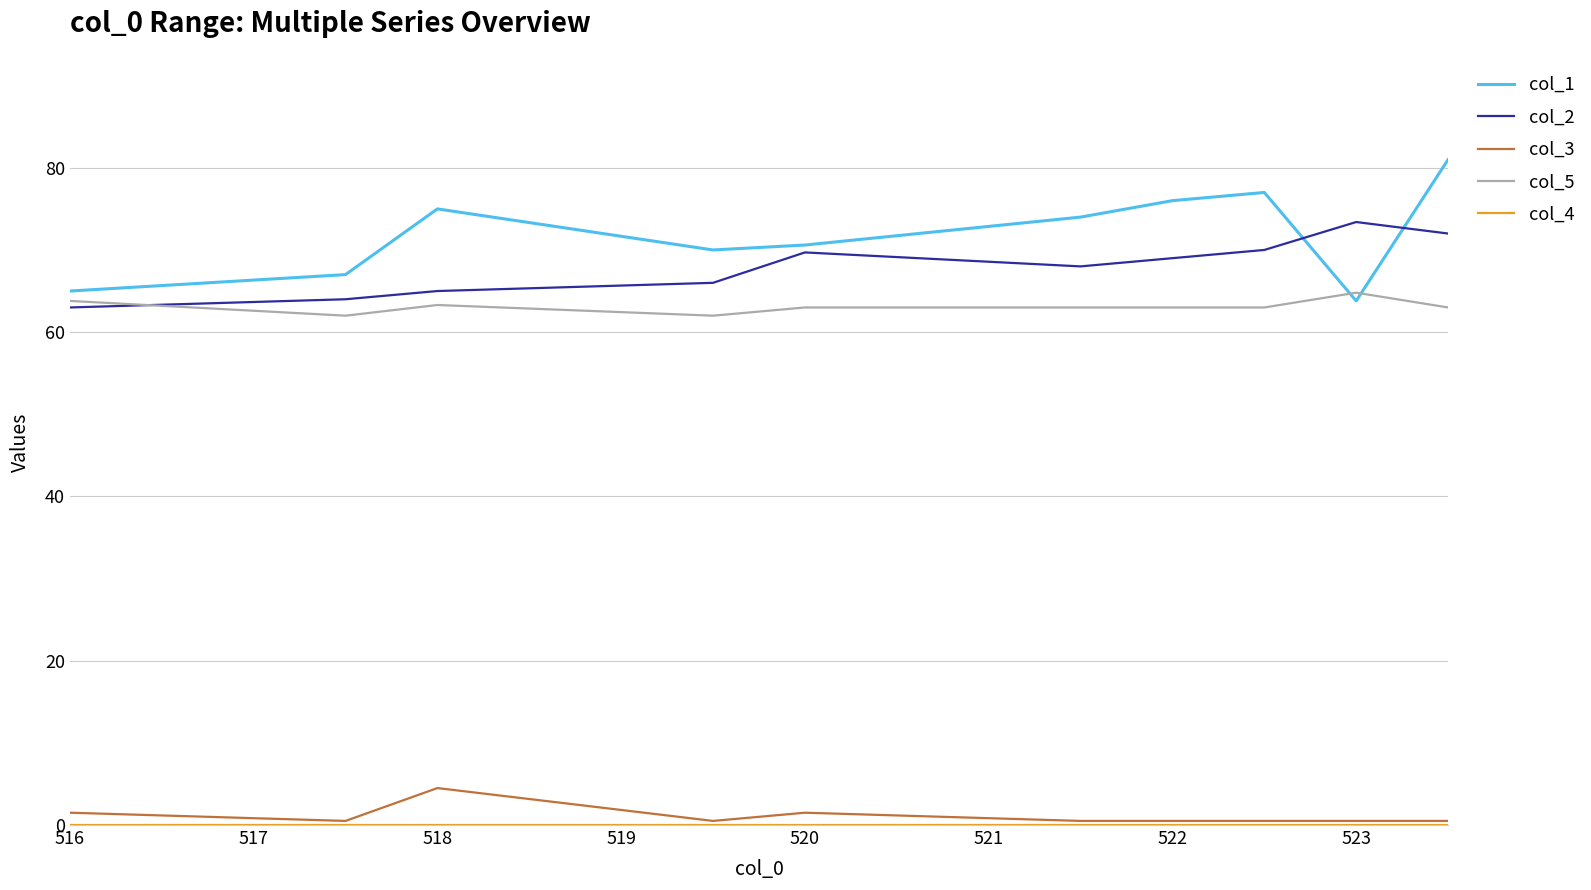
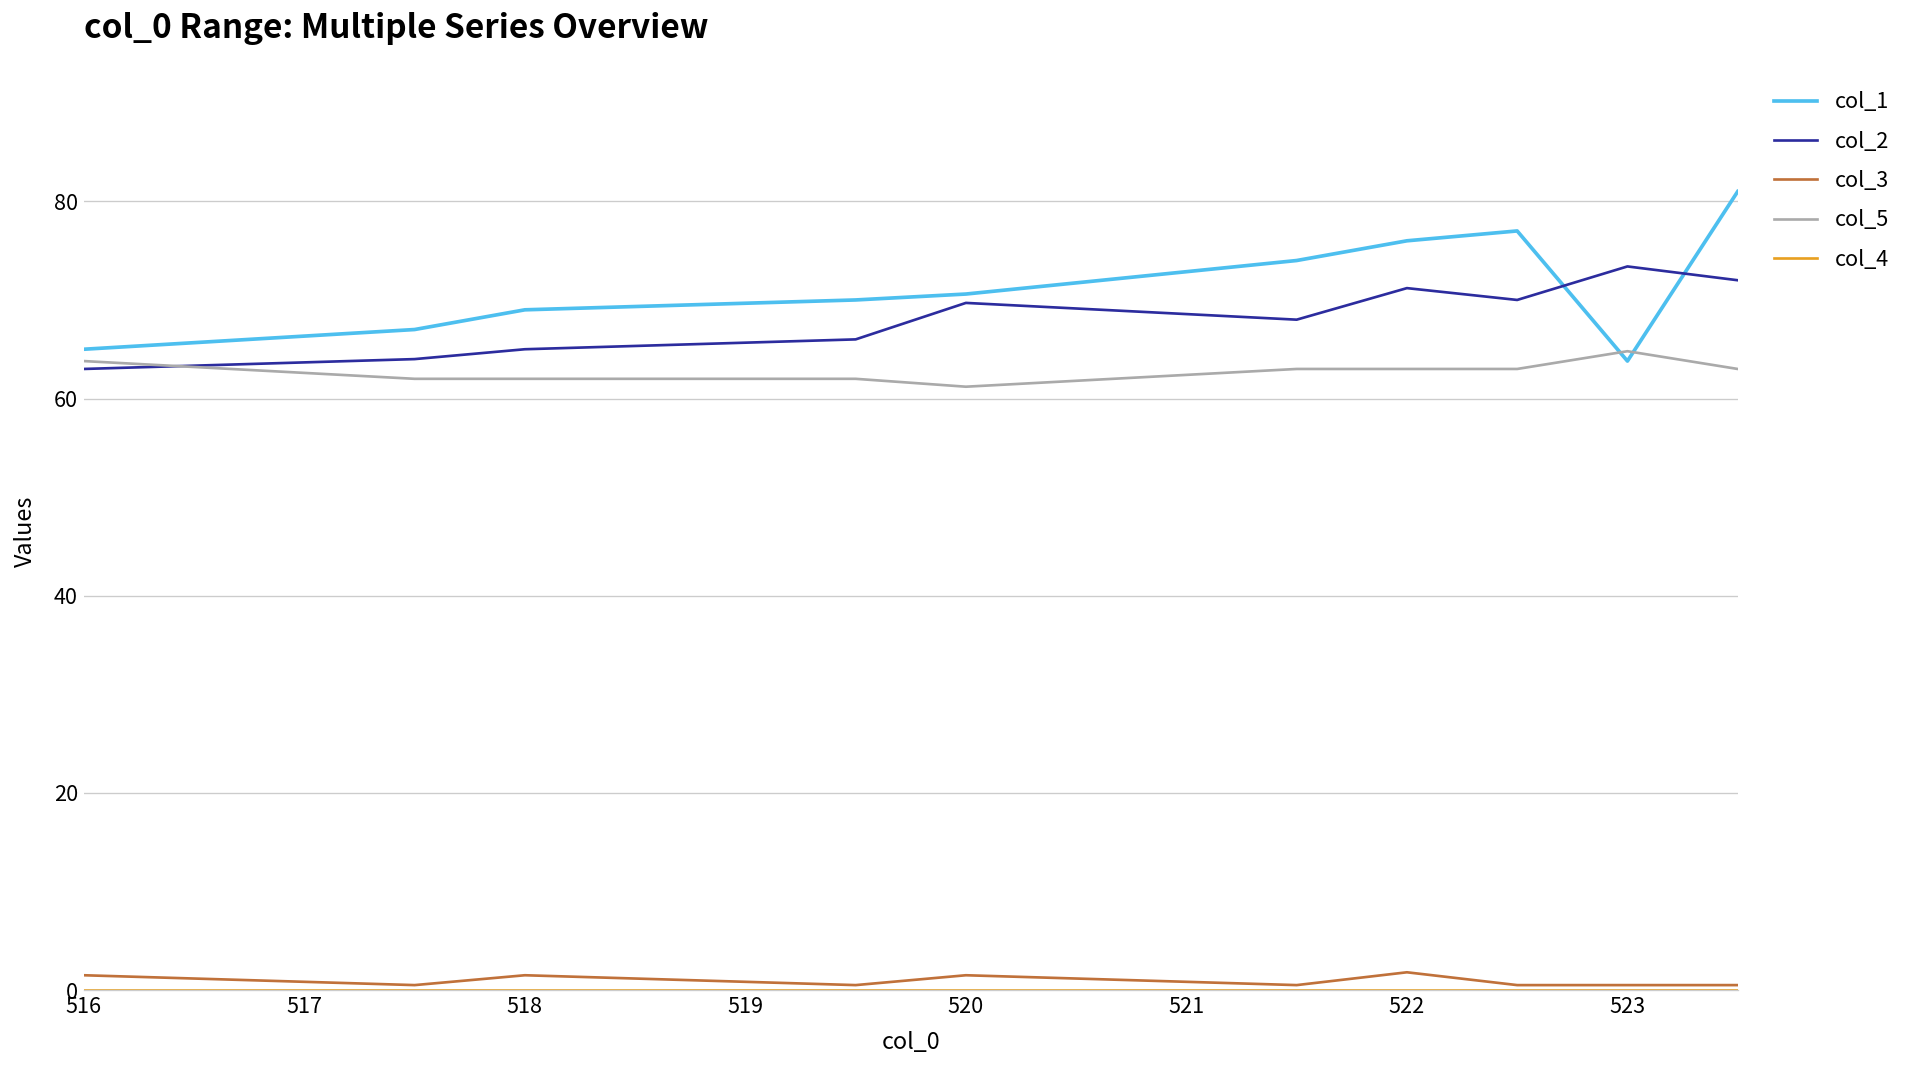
col_1, 518: 75 -> 69
col_3, 518: 5 -> 2
col_5, 518: 63 -> 62
col_5, 520: 63 -> 61
col_2, 522: 69 -> 71
col_3, 522: 1 -> 2
